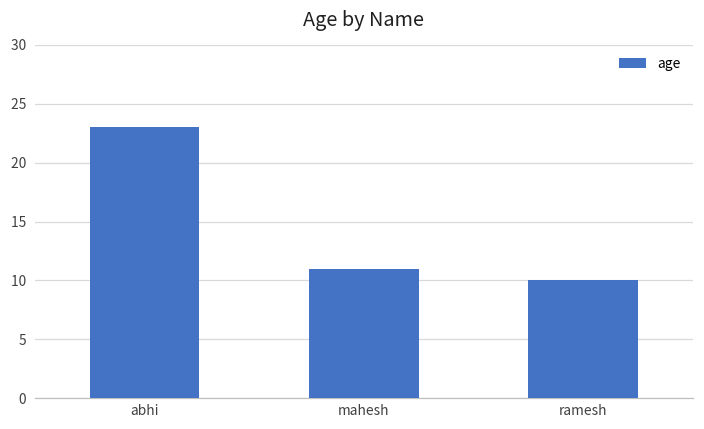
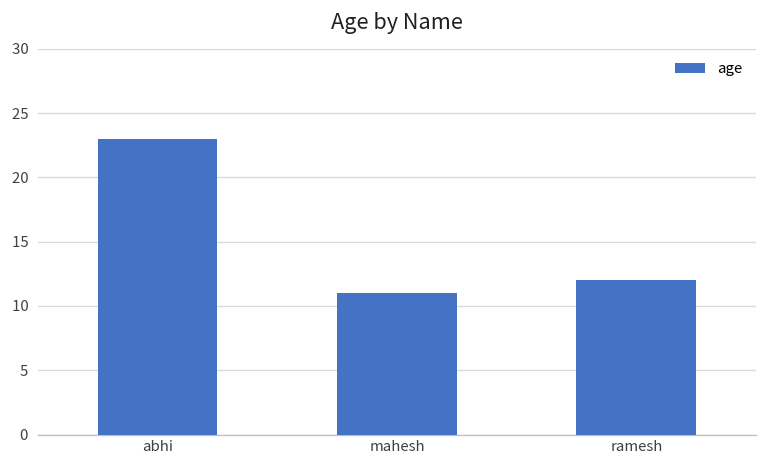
ramesh: 10 -> 12
